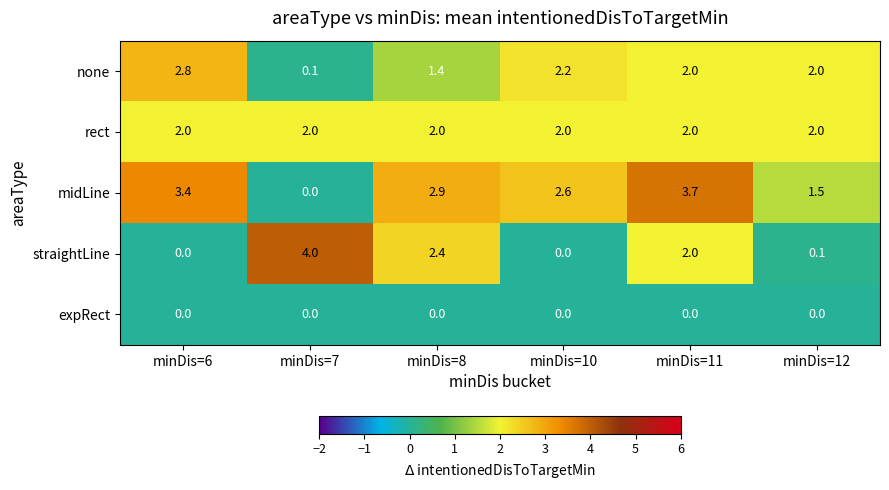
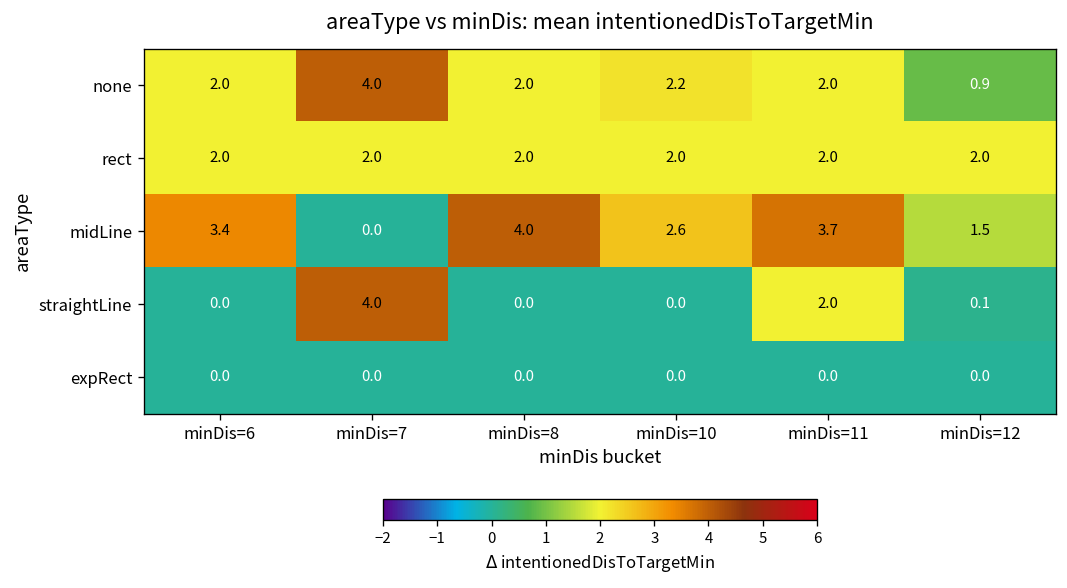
none, minDis=6: 2.8 -> 2.0
none, minDis=7: 0.1 -> 4.0
none, minDis=8: 1.4 -> 2.0
none, minDis=12: 2.0 -> 0.9
midLine, minDis=8: 2.9 -> 4.0
straightLine, minDis=8: 2.4 -> 0.0
